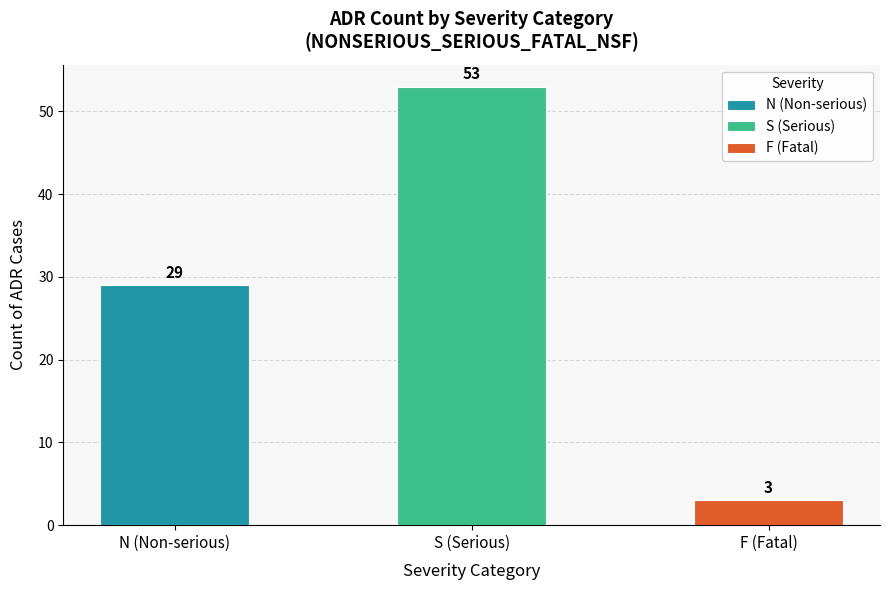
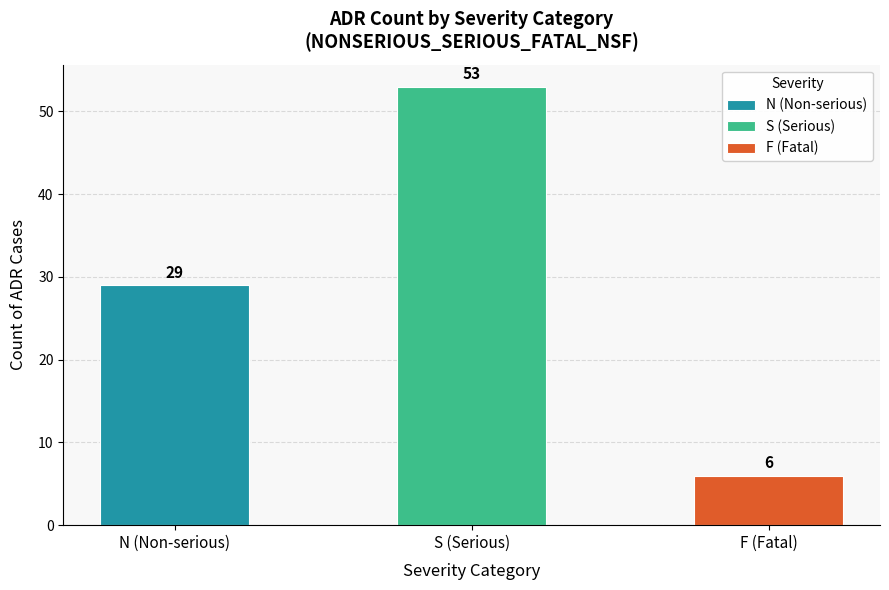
F (Fatal), F (Fatal): 3 -> 6
